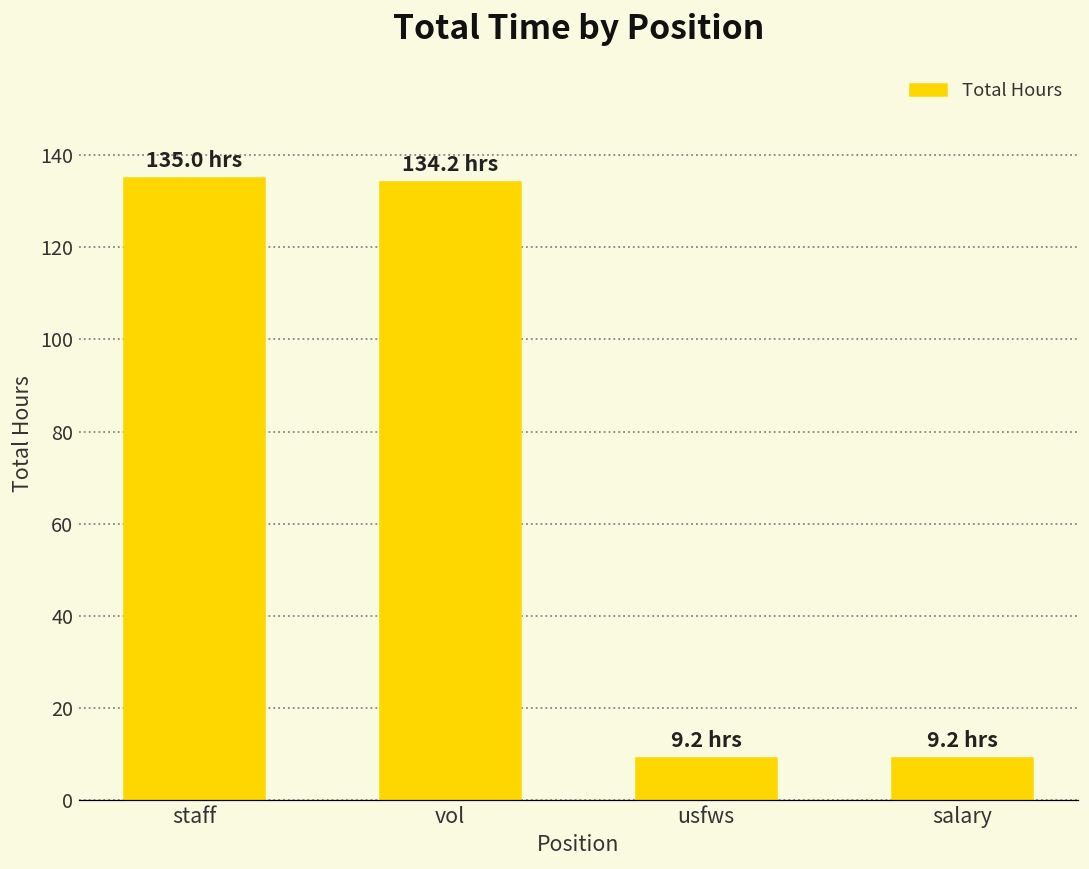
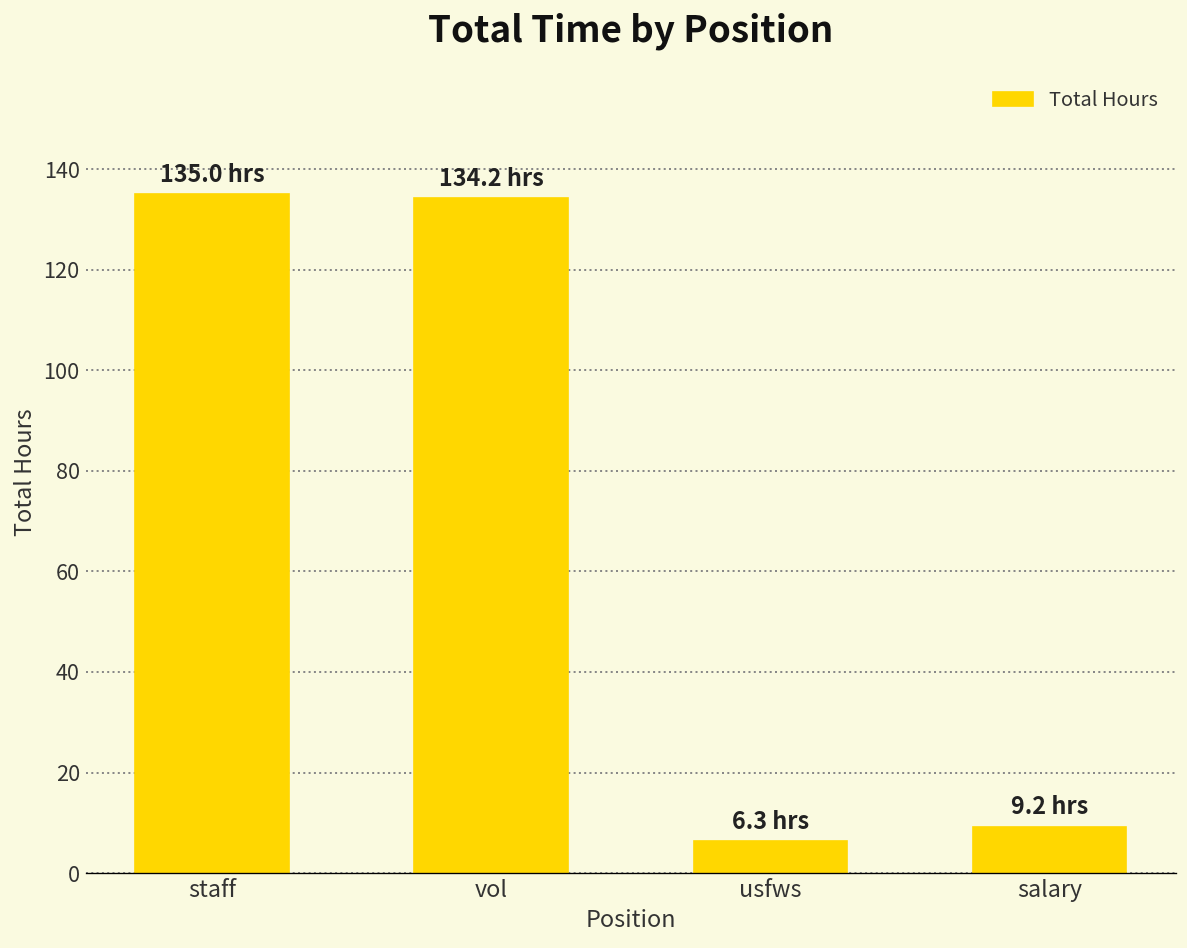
usfws: 9.2 -> 6.3
